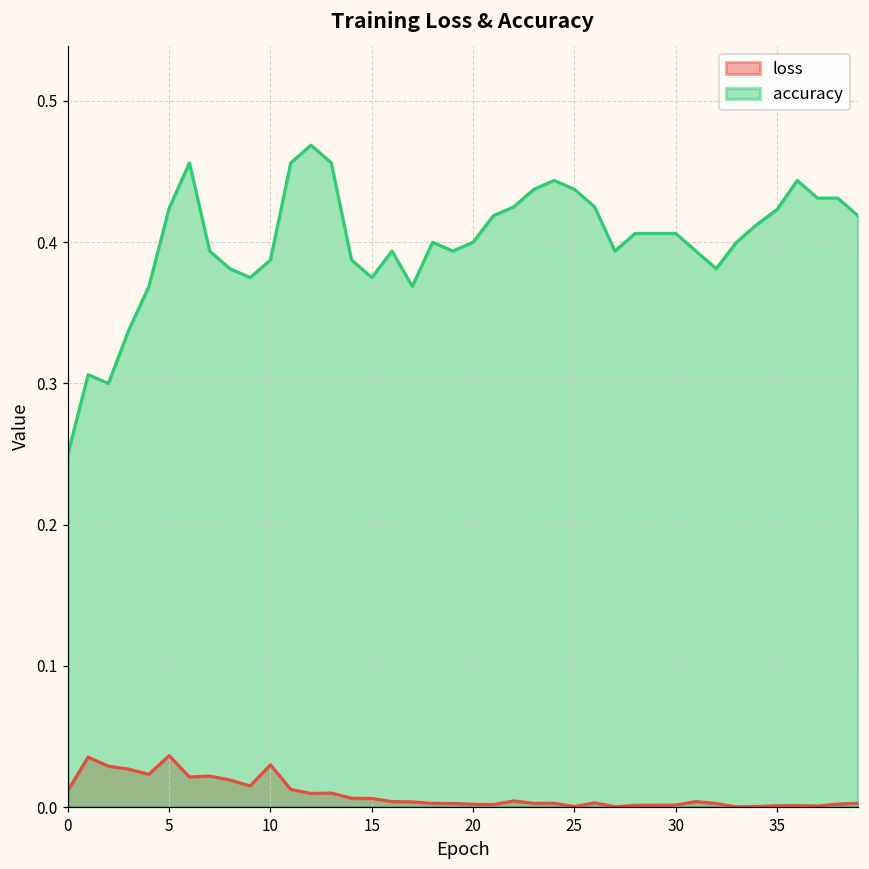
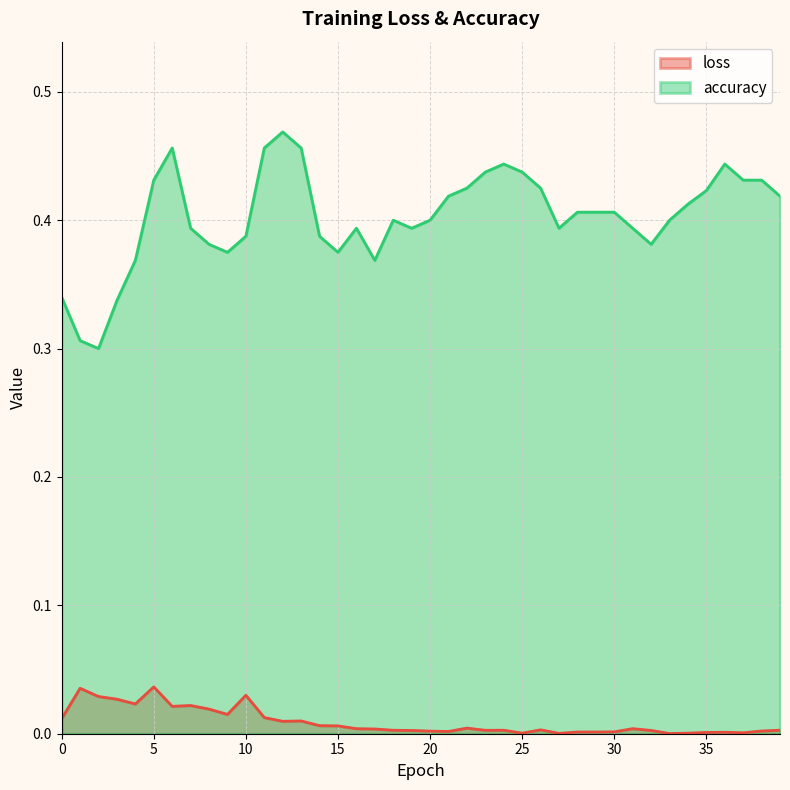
accuracy, 0: 0.25 -> 0.34
accuracy, 5: 0.424 -> 0.431
